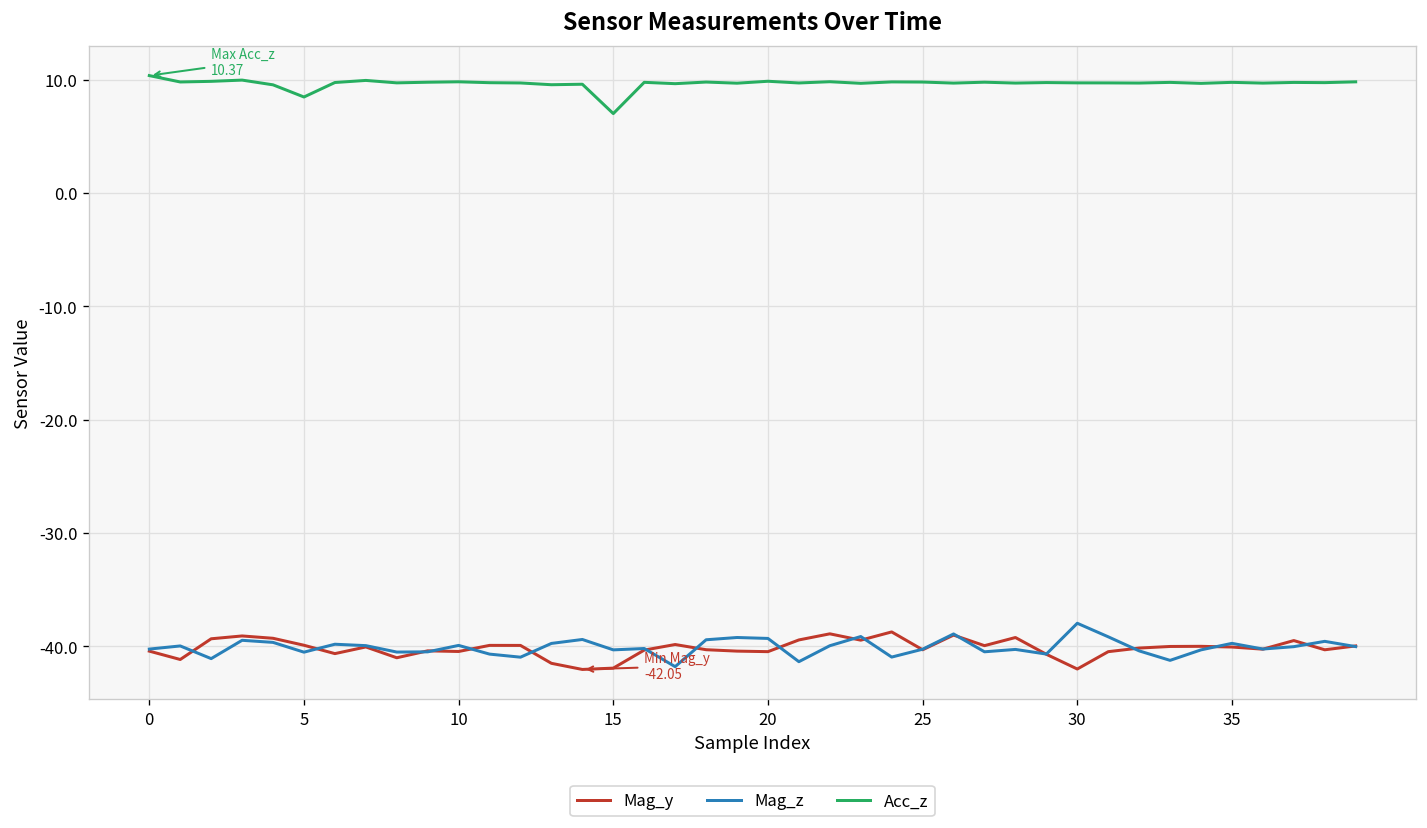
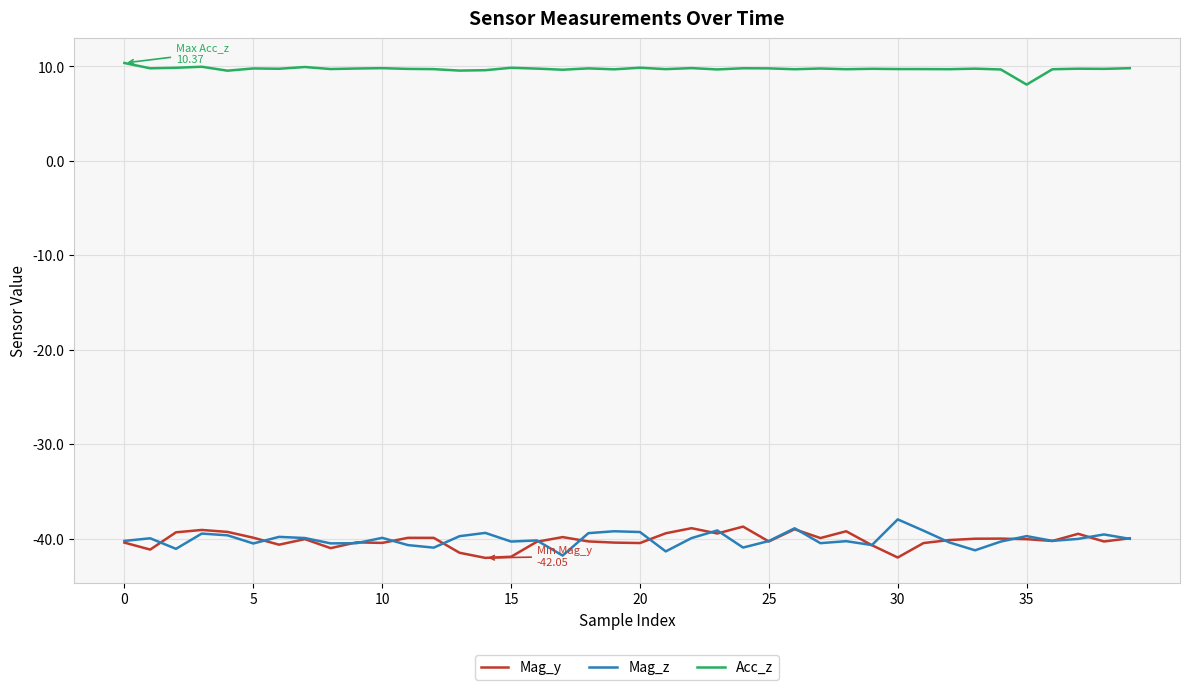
Acc_z, 5: 8 -> 10
Acc_z, 15: 7 -> 10
Acc_z, 35: 10 -> 8
